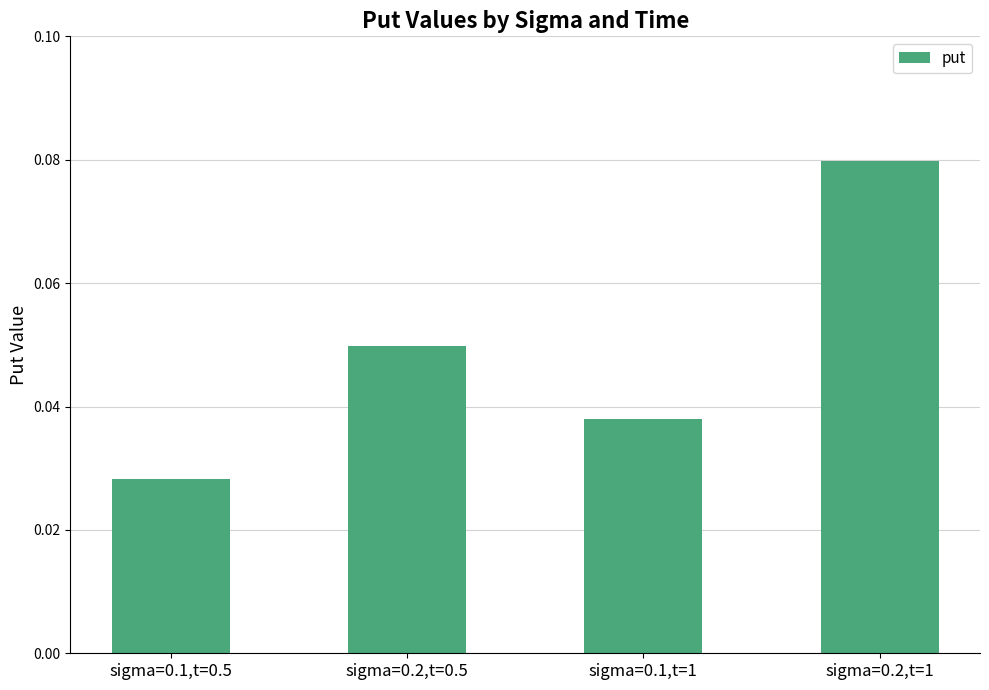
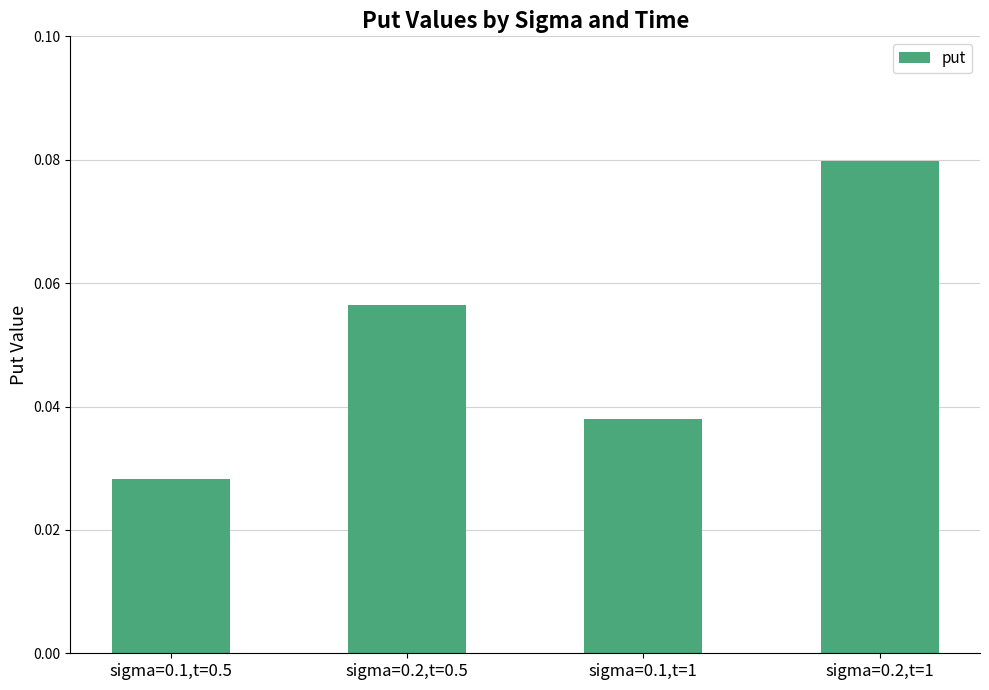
sigma=0.2,t=0.5: 0.050 -> 0.056
